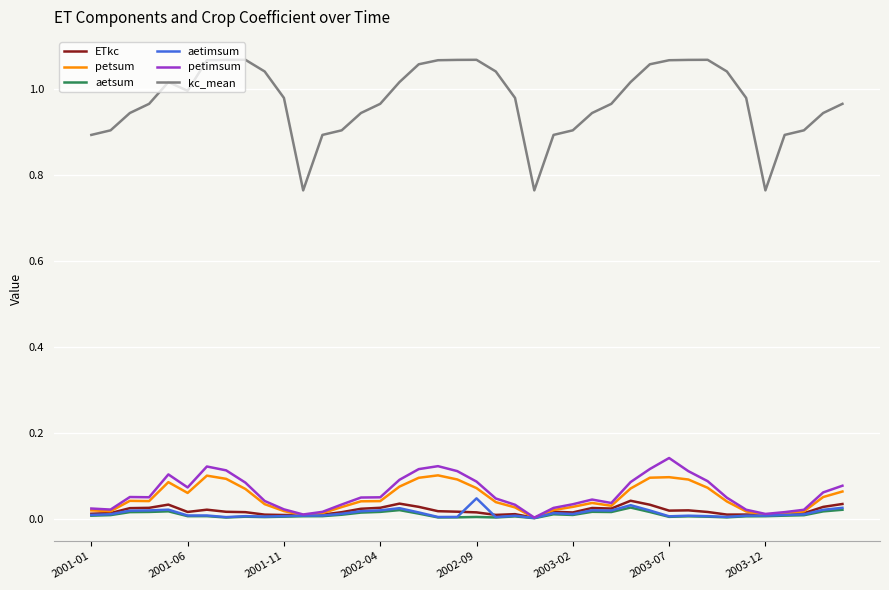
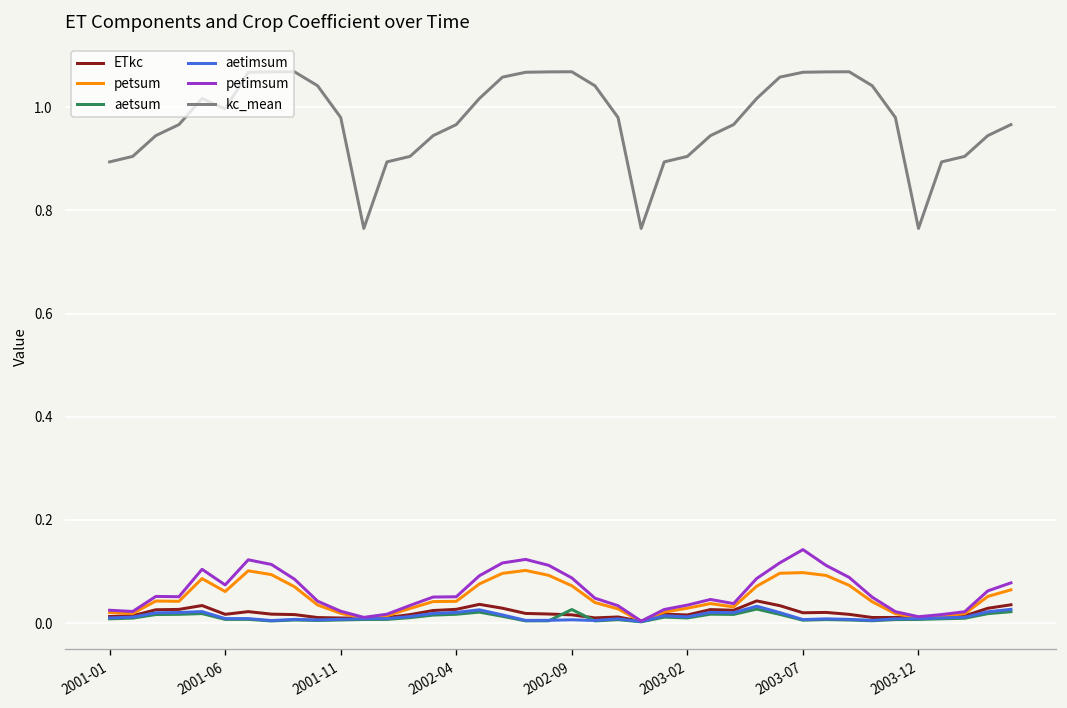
aetsum, 2002-09: 0.01 -> 0.03
aetimsum, 2002-09: 0.05 -> 0.01
